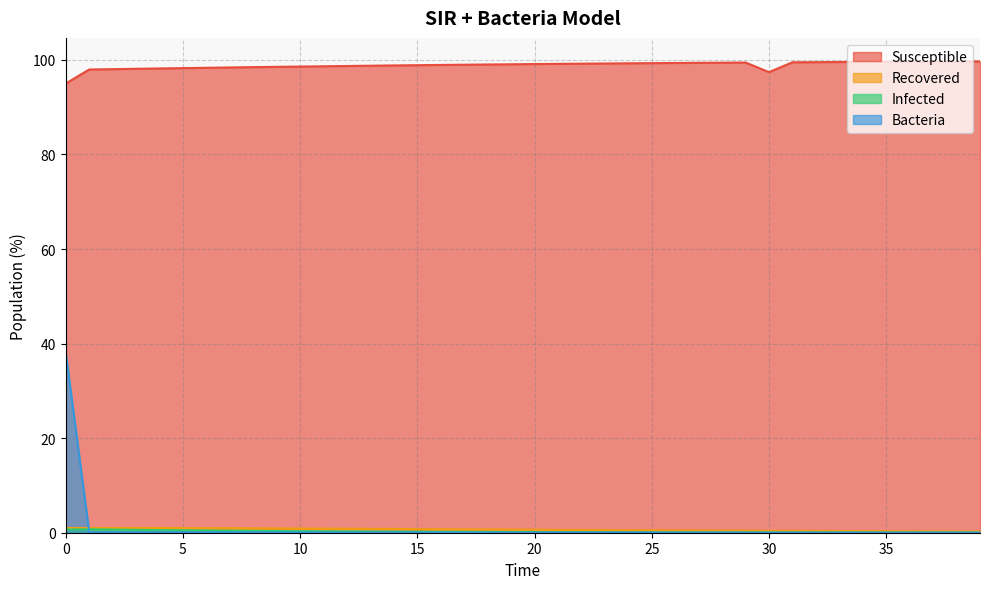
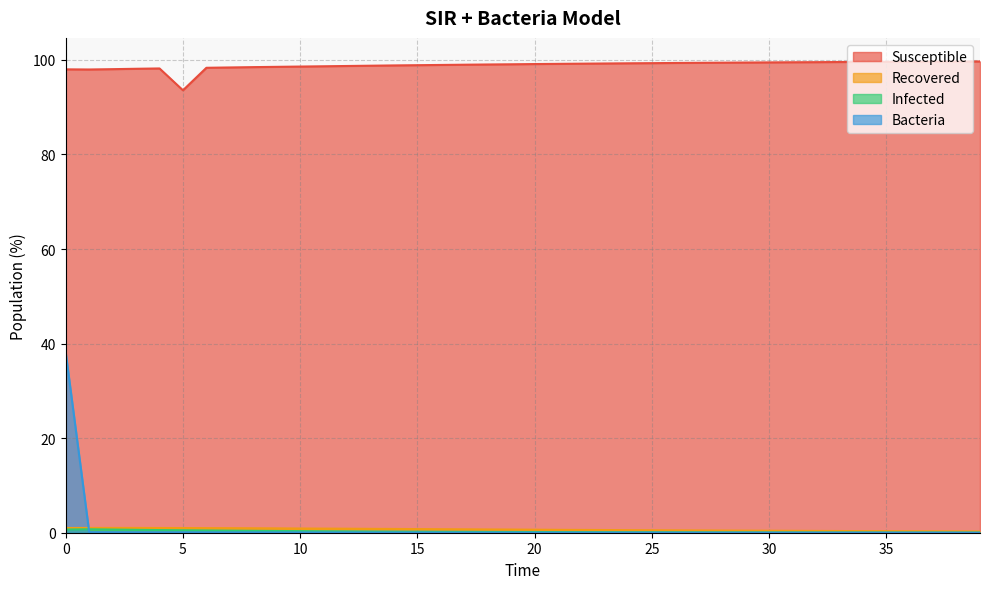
Susceptible, 0: 95 -> 98
Susceptible, 5: 98 -> 94
Susceptible, 30: 97 -> 99
